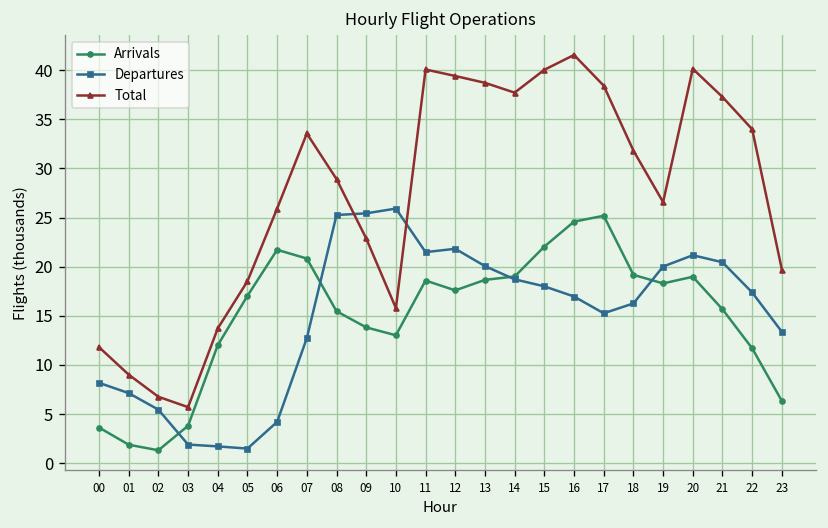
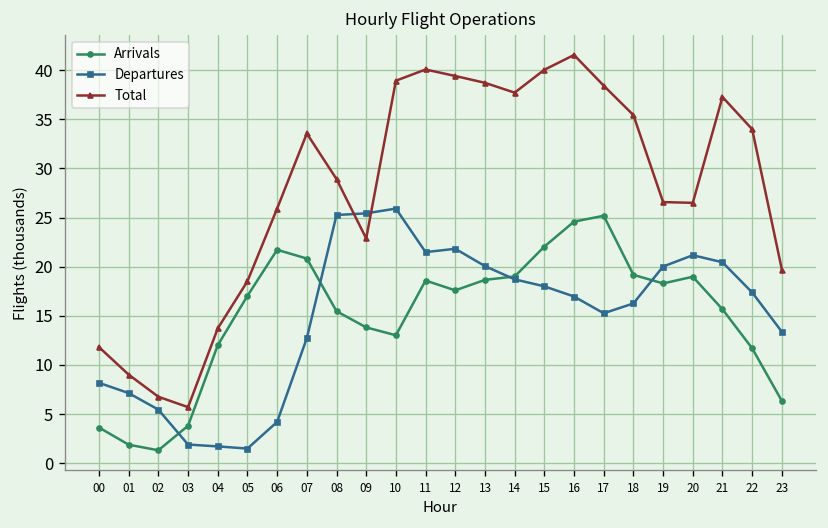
Total, 10: 16 -> 39
Total, 18: 32 -> 35
Total, 20: 40 -> 27
